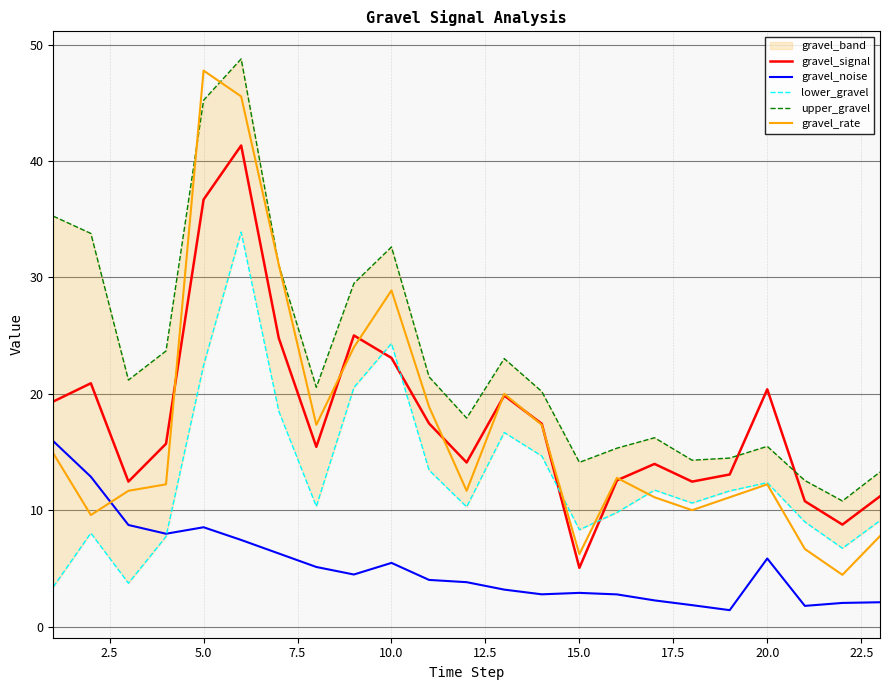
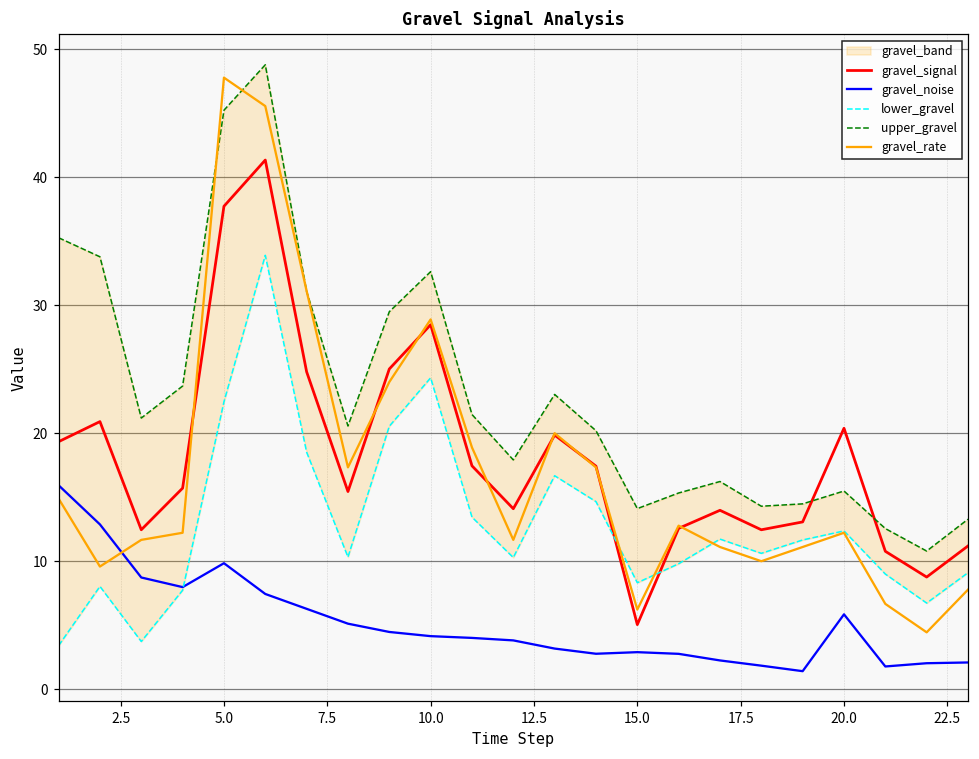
gravel_signal, 5.0: 36.7 -> 37.7
gravel_noise, 5.0: 8.5 -> 9.8
gravel_signal, 10.0: 23.1 -> 28.5
gravel_noise, 10.0: 5.5 -> 4.1
